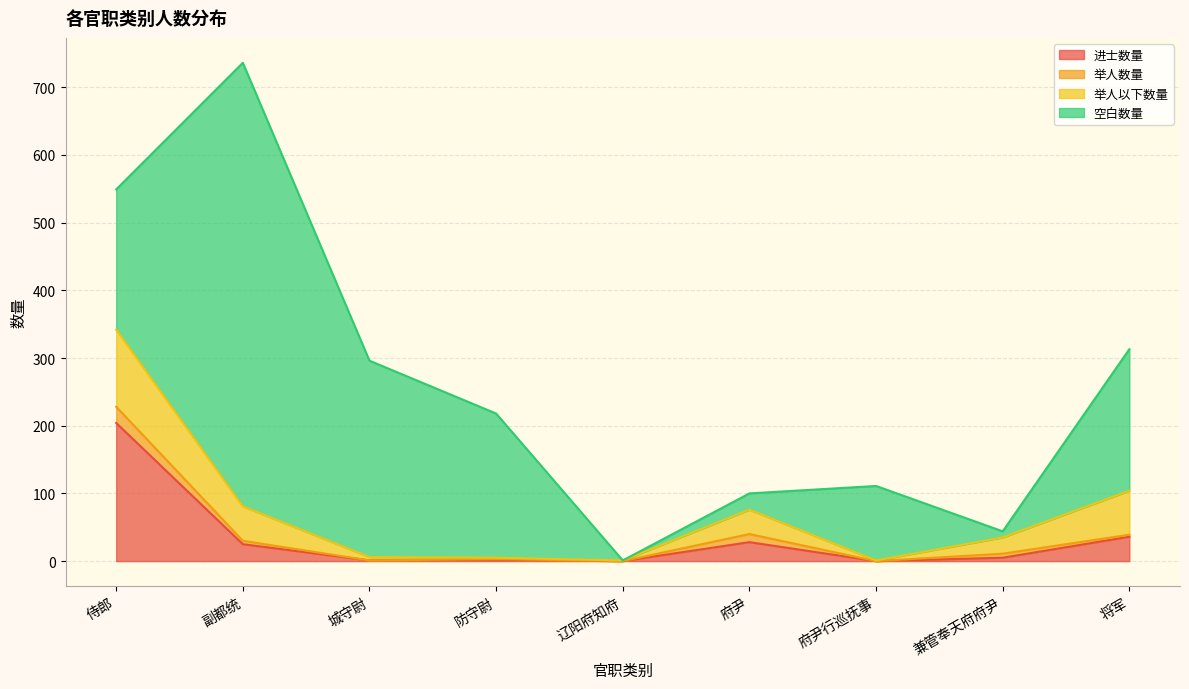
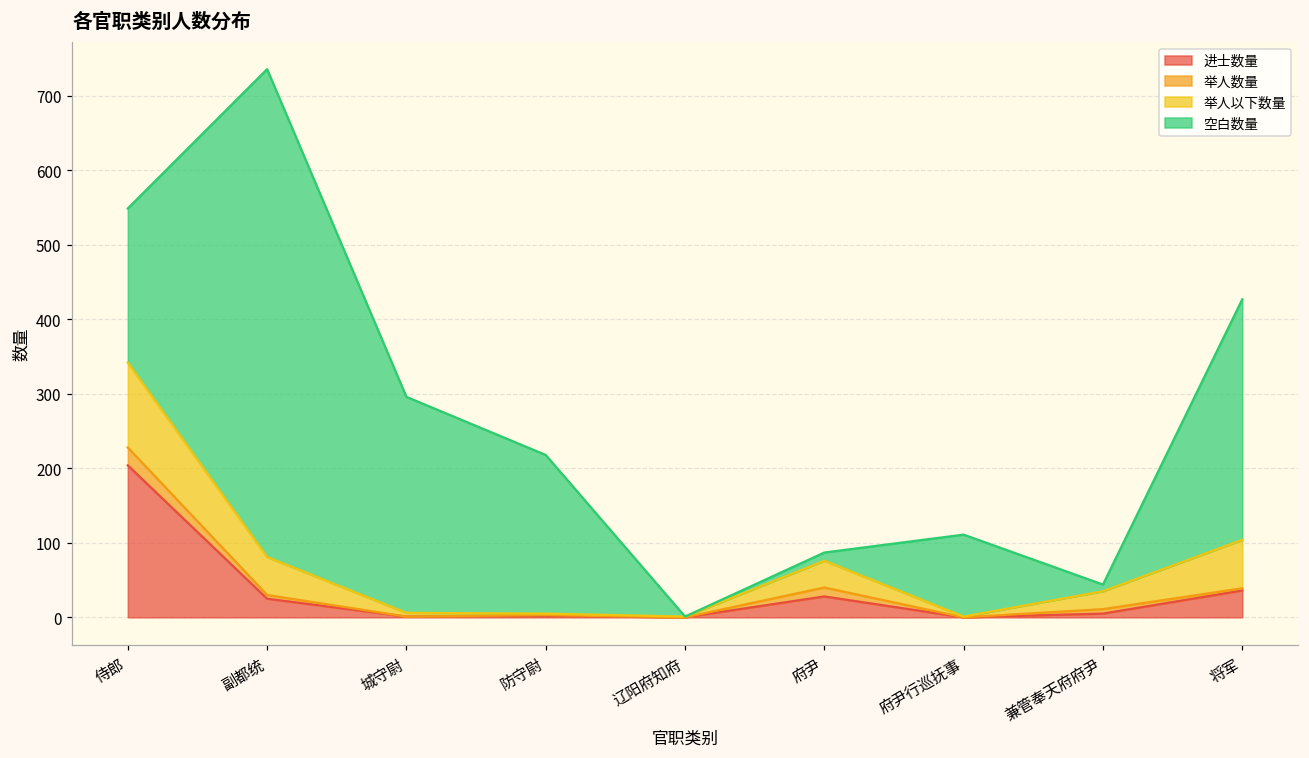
空白数量, 府尹: 20 -> 10
空白数量, 将军: 210 -> 320
